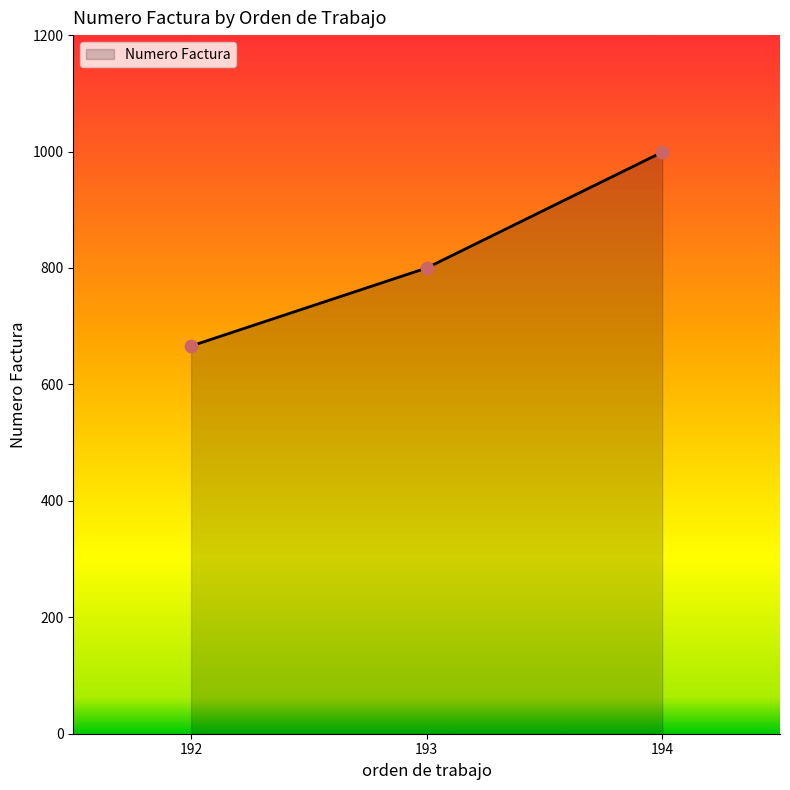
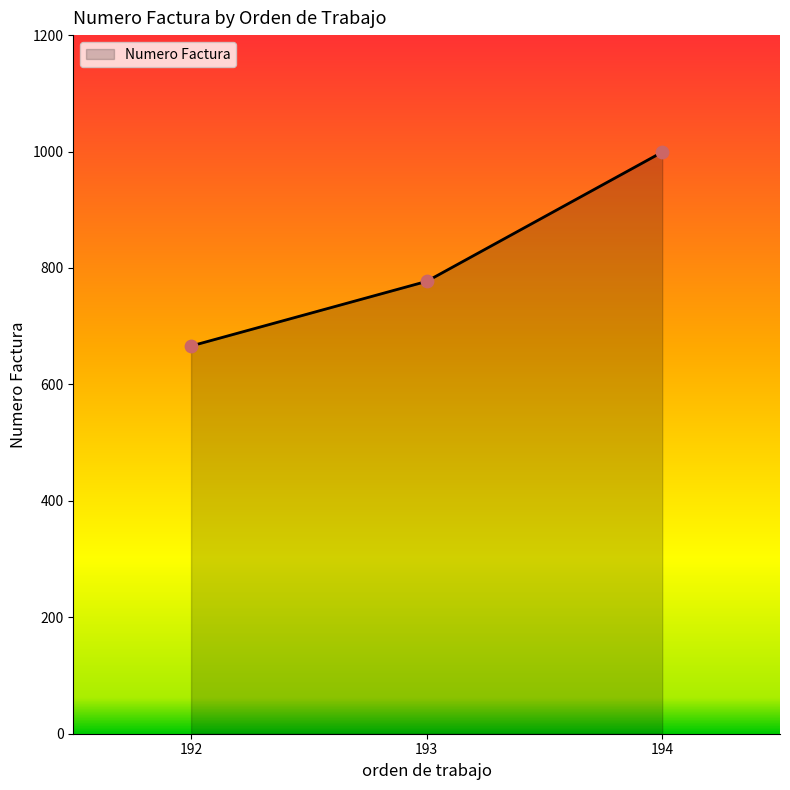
193: 800 -> 780
